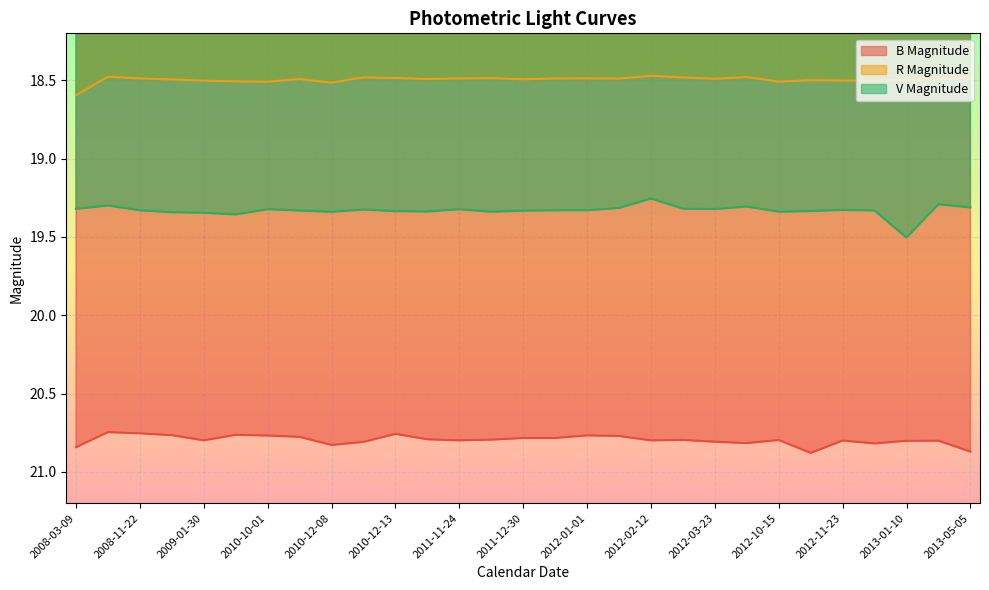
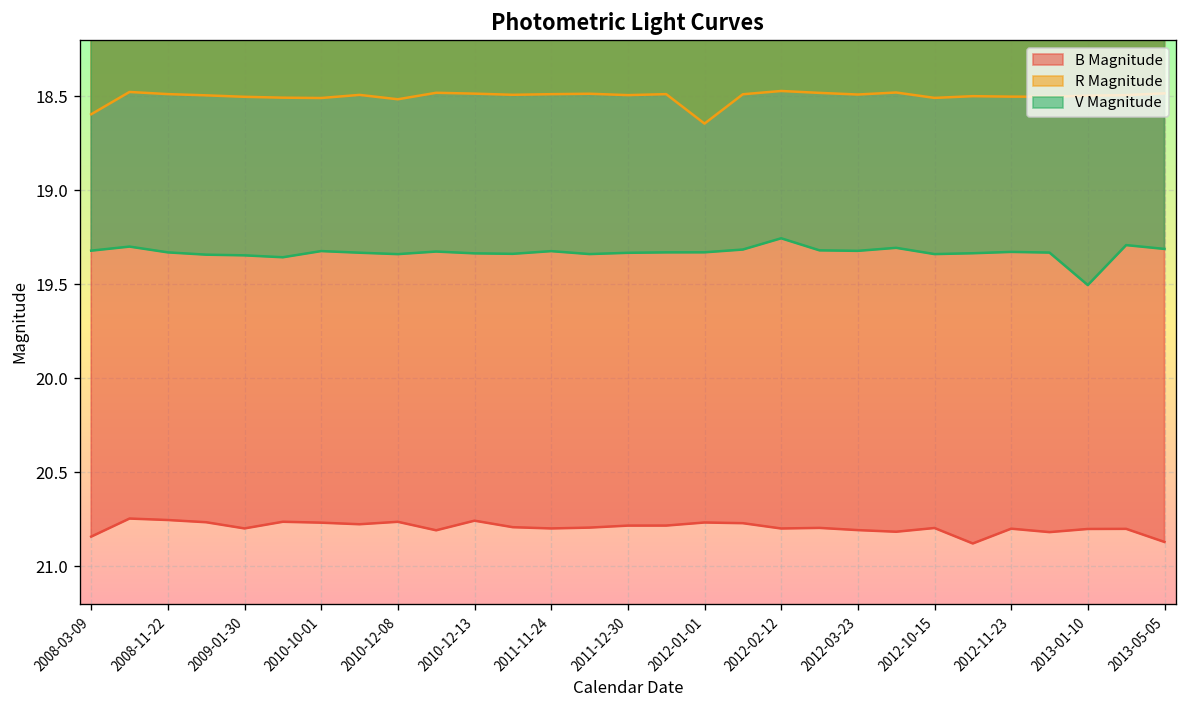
B Magnitude, 2010-12-08: 20.83 -> 20.76
R Magnitude, 2012-01-01: 18.49 -> 18.64
